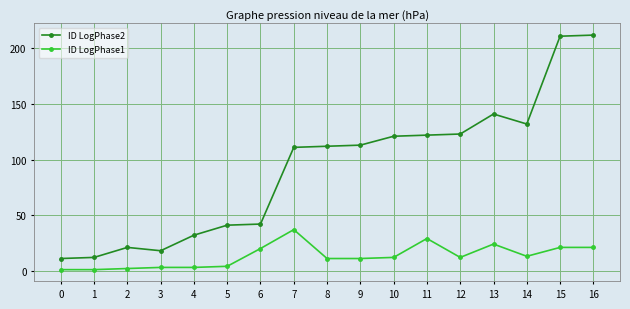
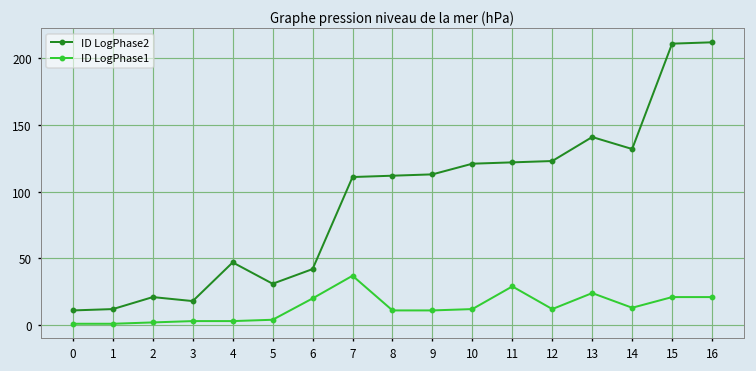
ID LogPhase2, 4: 32 -> 47
ID LogPhase2, 5: 41 -> 31
